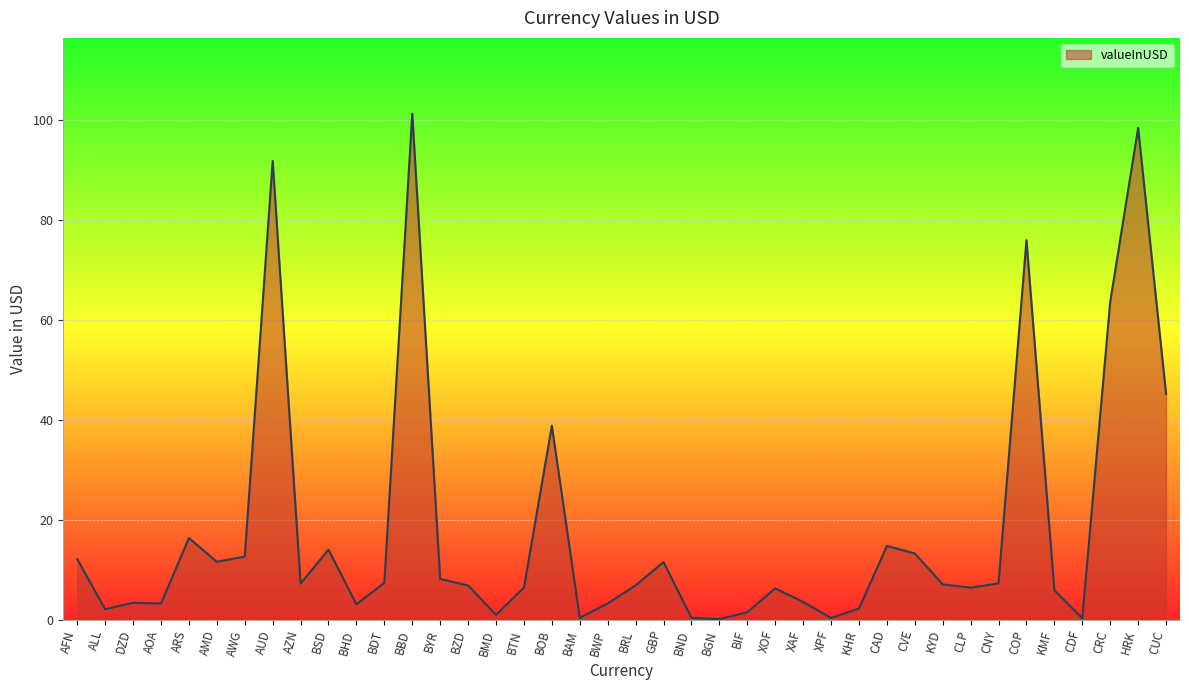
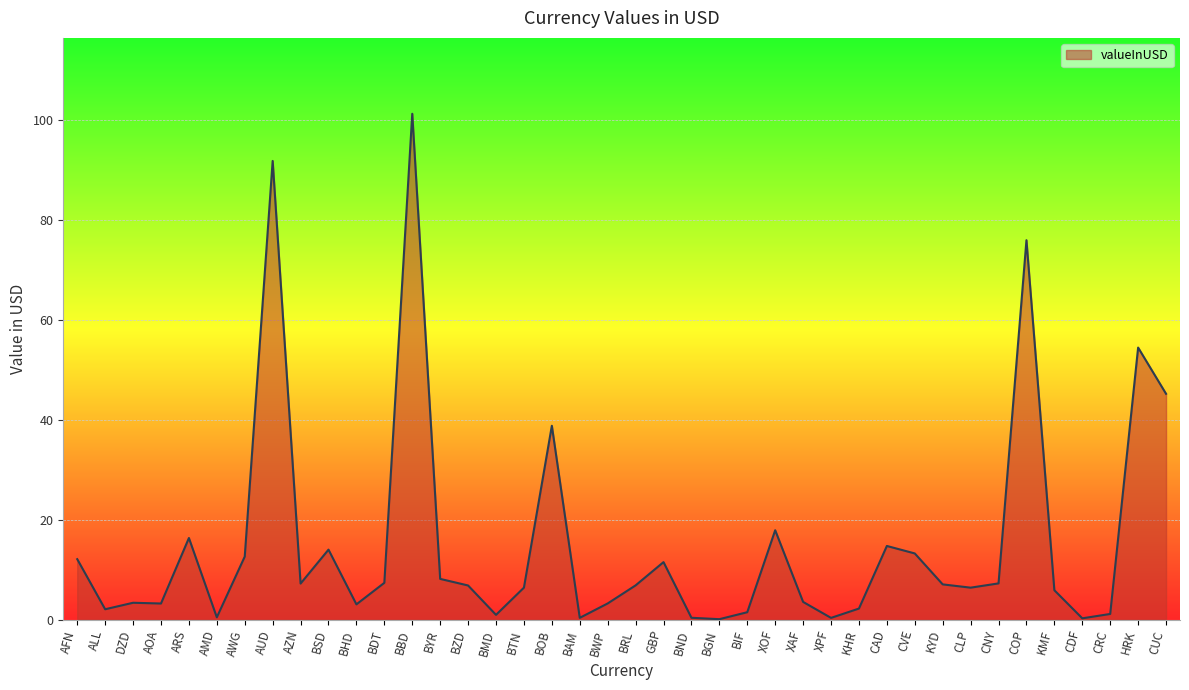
AMD: 12 -> 0
XOF: 6 -> 18
CRC: 64 -> 1
HRK: 98 -> 54
